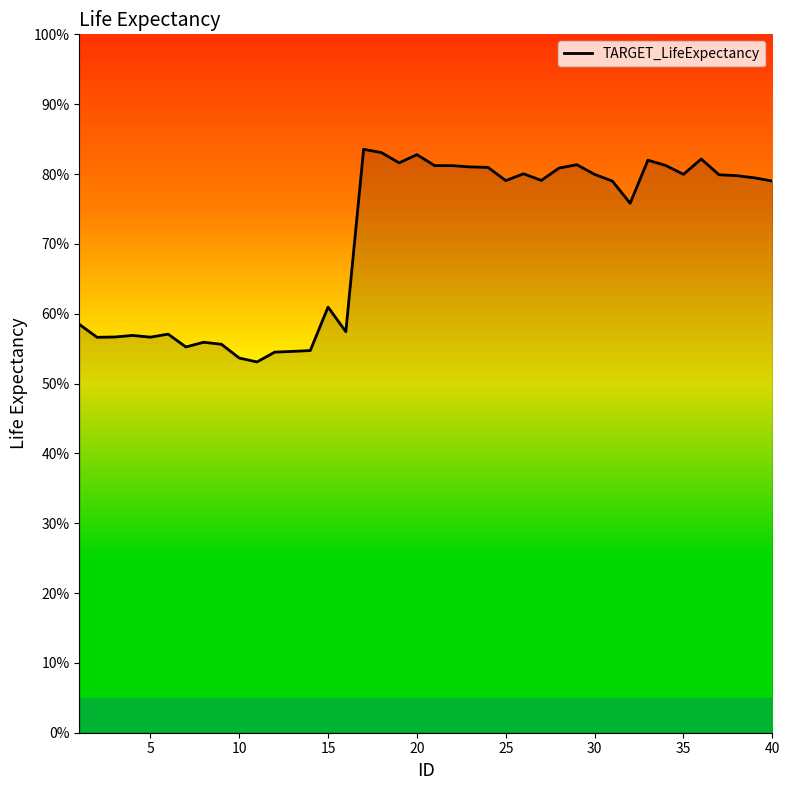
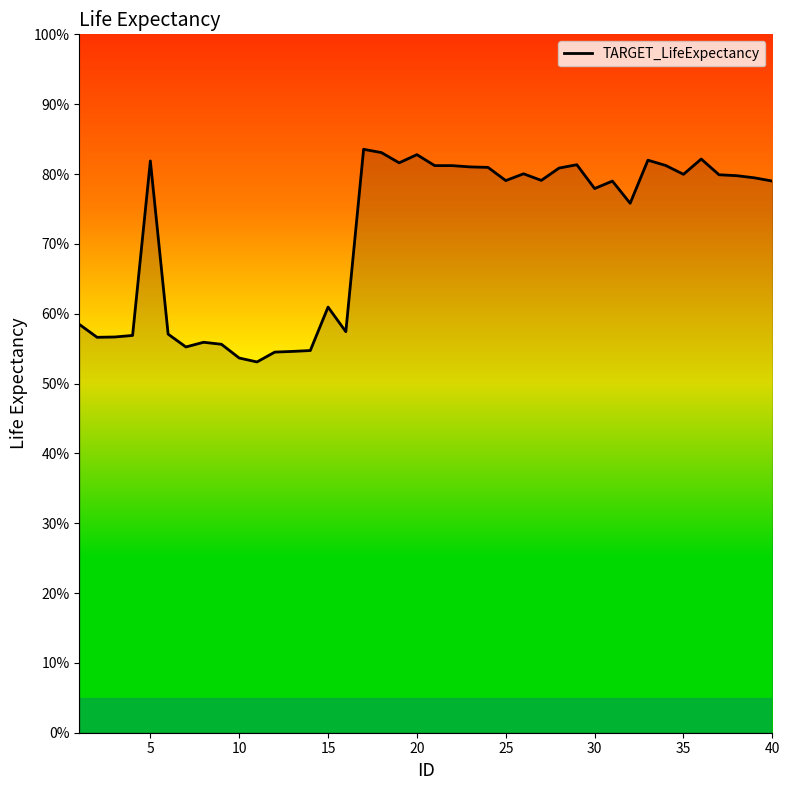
5: 57% -> 82%
30: 80% -> 78%
